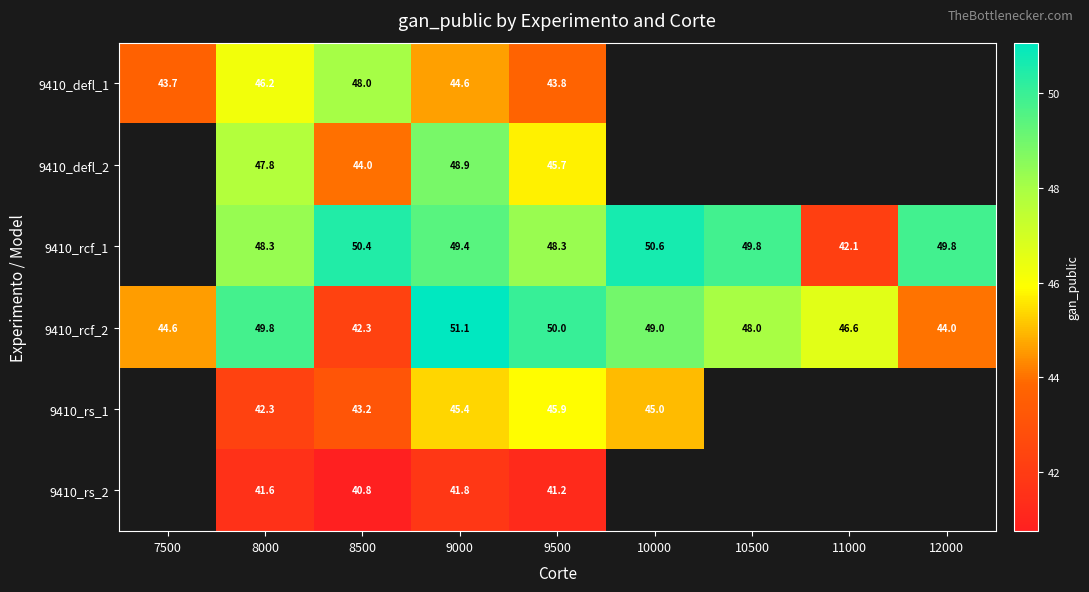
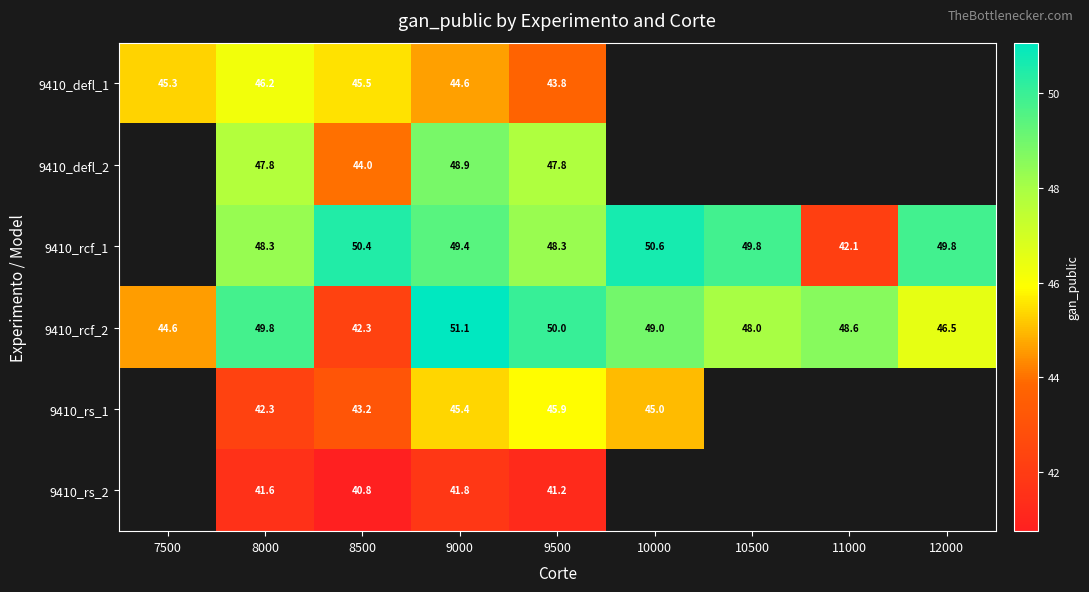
9410_defl_1, 7500: 43.7 -> 45.3
9410_defl_1, 8500: 48.0 -> 45.5
9410_defl_2, 9500: 45.7 -> 47.8
9410_rcf_2, 11000: 46.6 -> 48.6
9410_rcf_2, 12000: 44.0 -> 46.5
